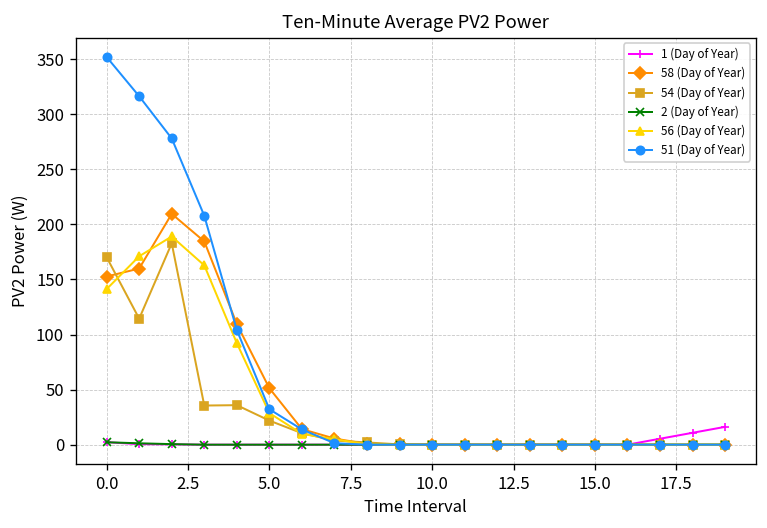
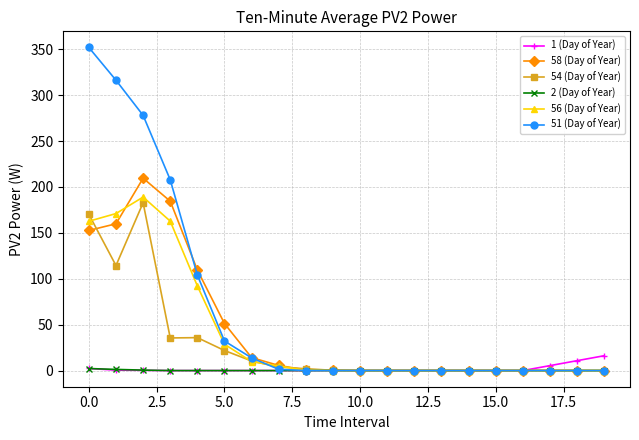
56 (Day of Year), 0.0: 140 -> 160
